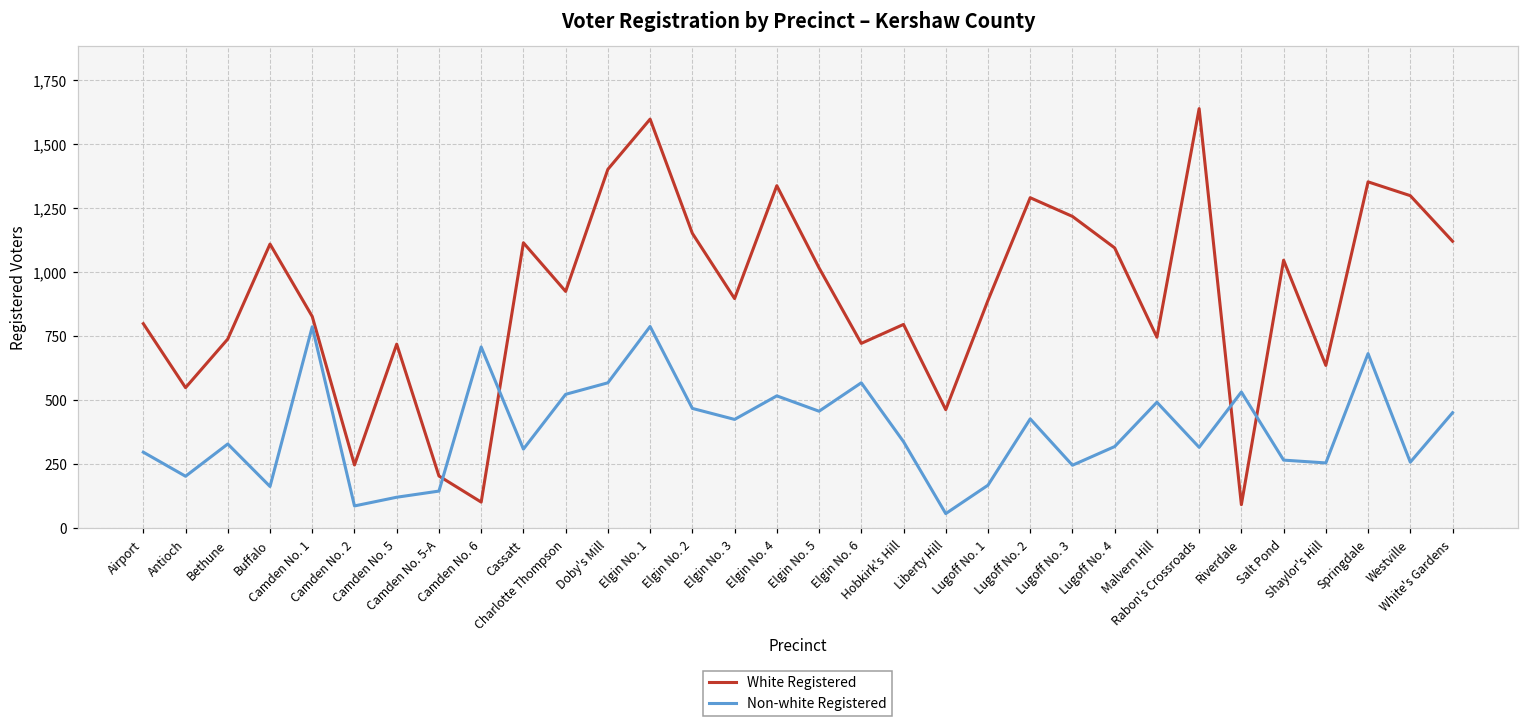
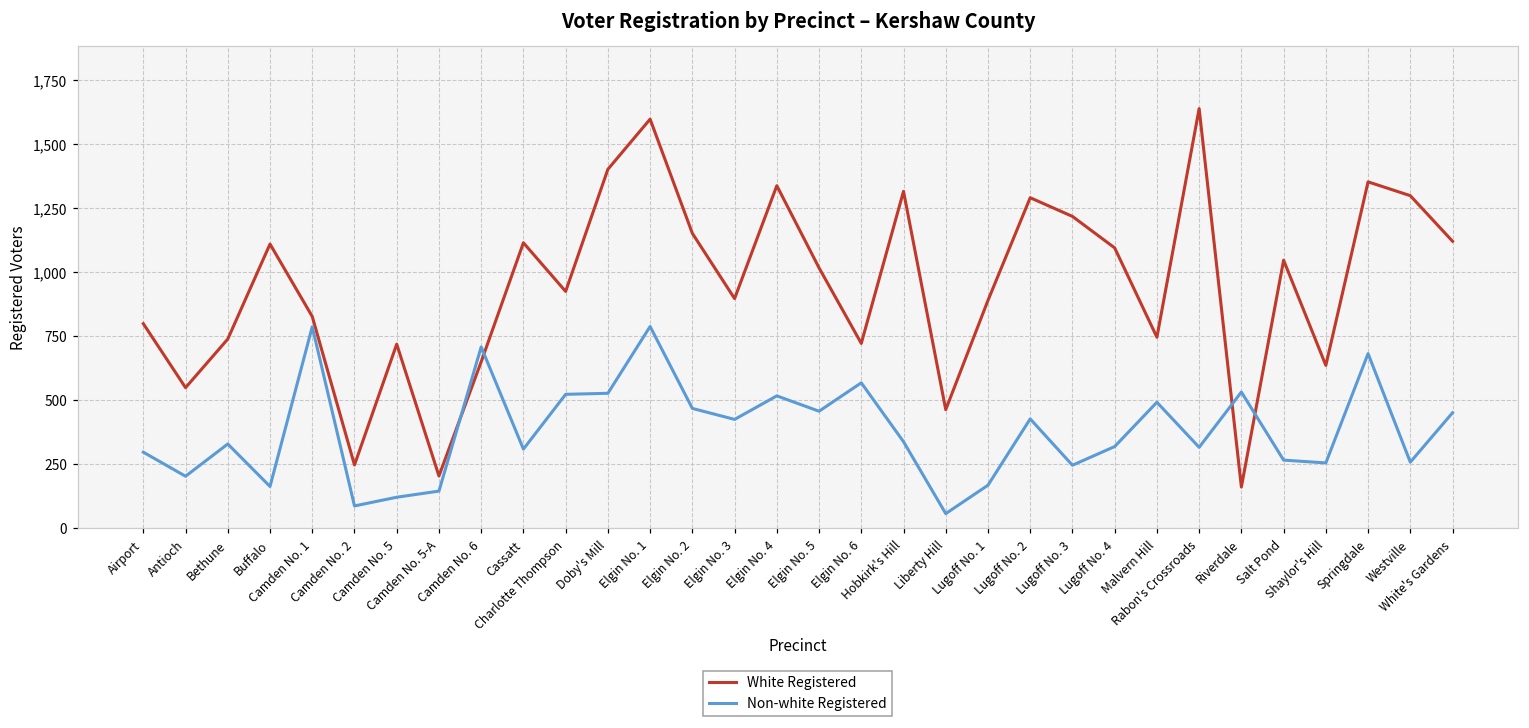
White Registered, Camden No. 6: 100 -> 650
Non-white Registered, Doby's Mill: 570 -> 530
White Registered, Hobkirk's Hill: 800 -> 1,320
White Registered, Riverdale: 90 -> 160
